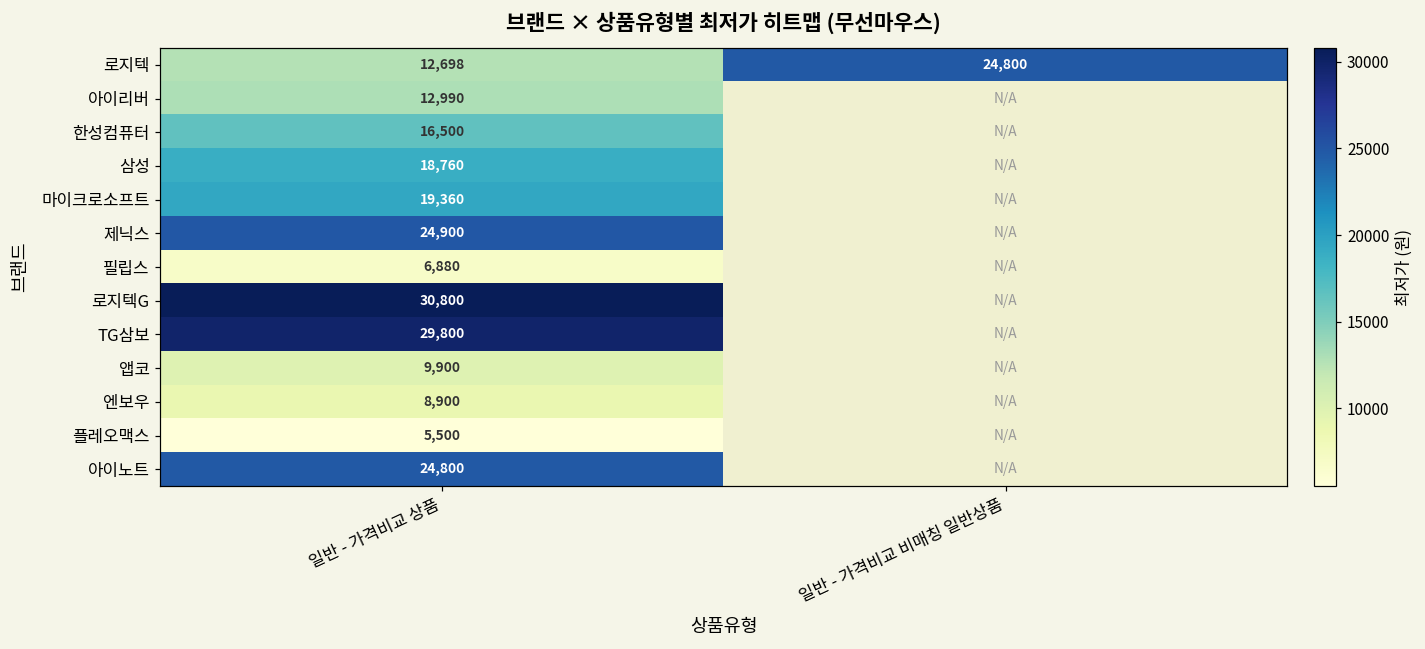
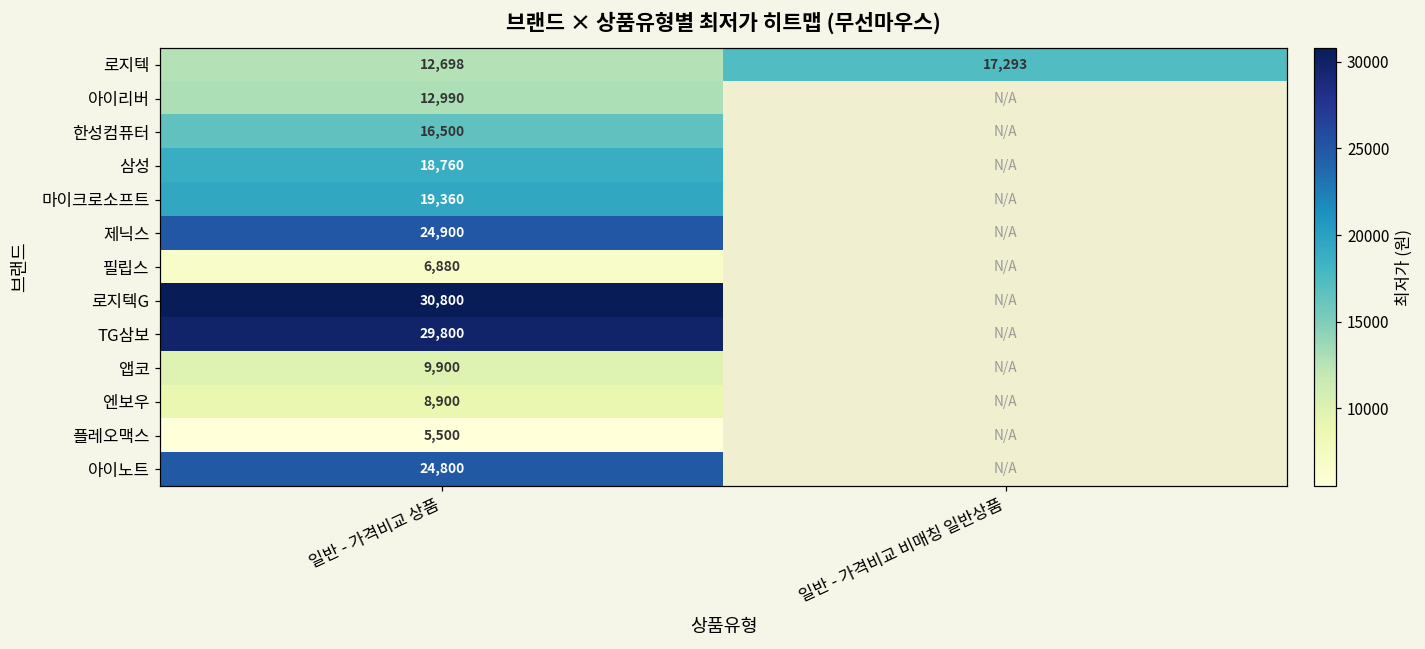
로지텍, 일반 - 가격비교 비매칭 일반상품: 24,800 -> 17,293
